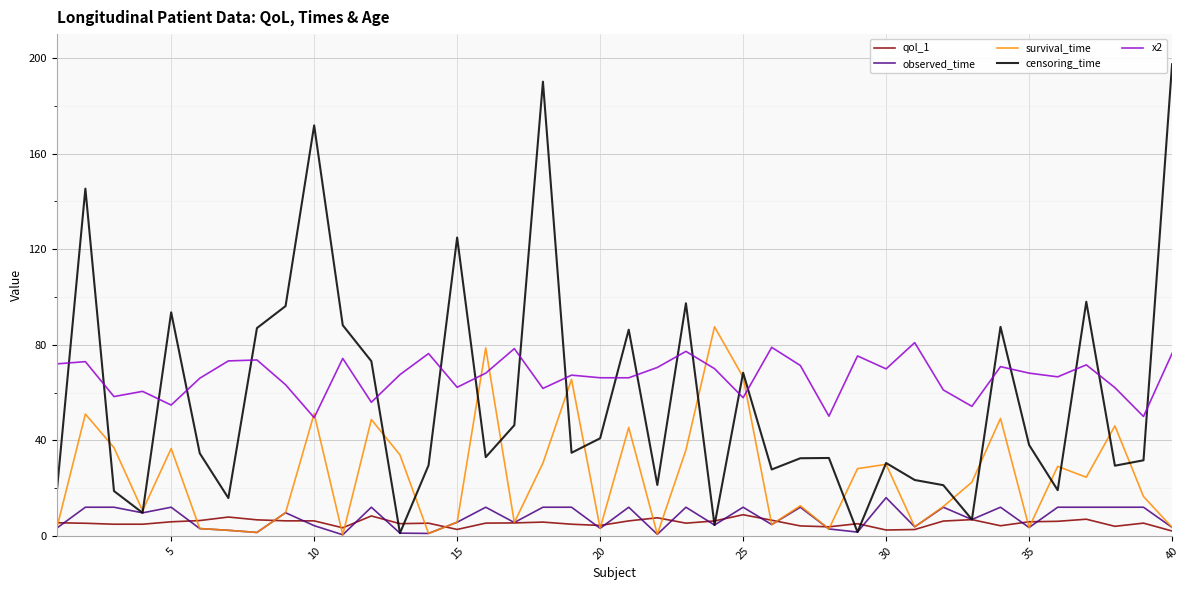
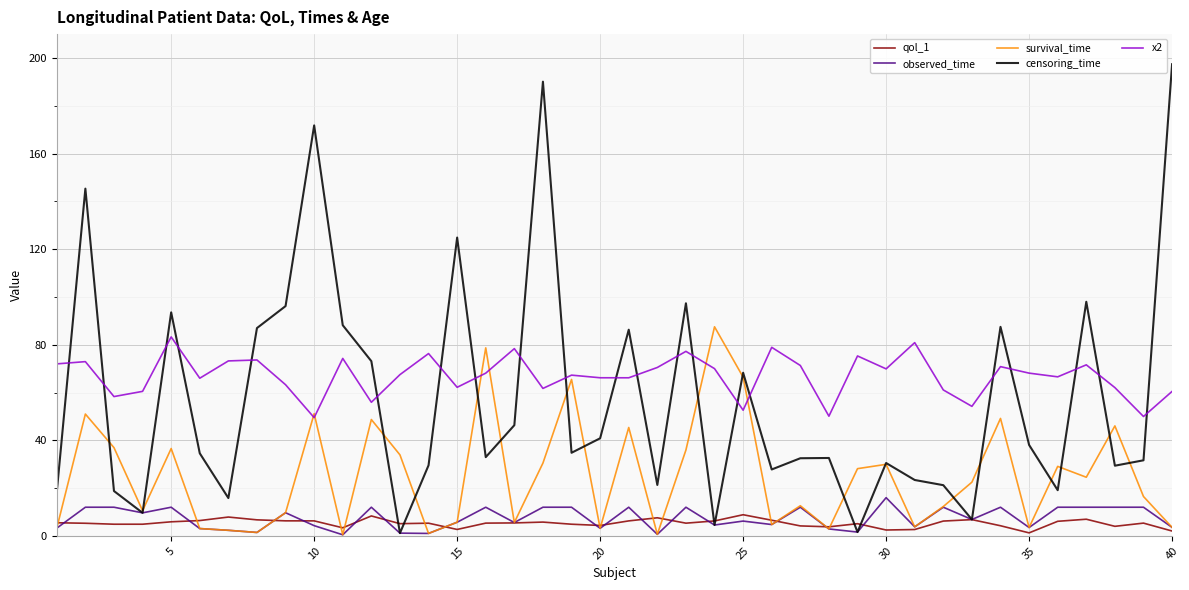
x2, 5: 55 -> 83
observed_time, 25: 12 -> 6
x2, 25: 58 -> 53
qol_1, 35: 6 -> 1
x2, 40: 76 -> 60
